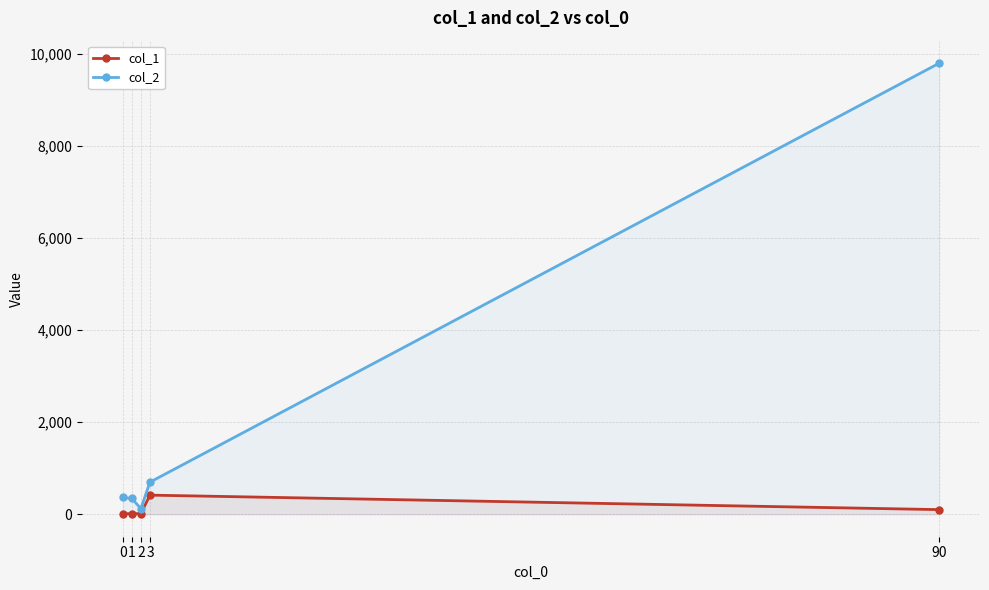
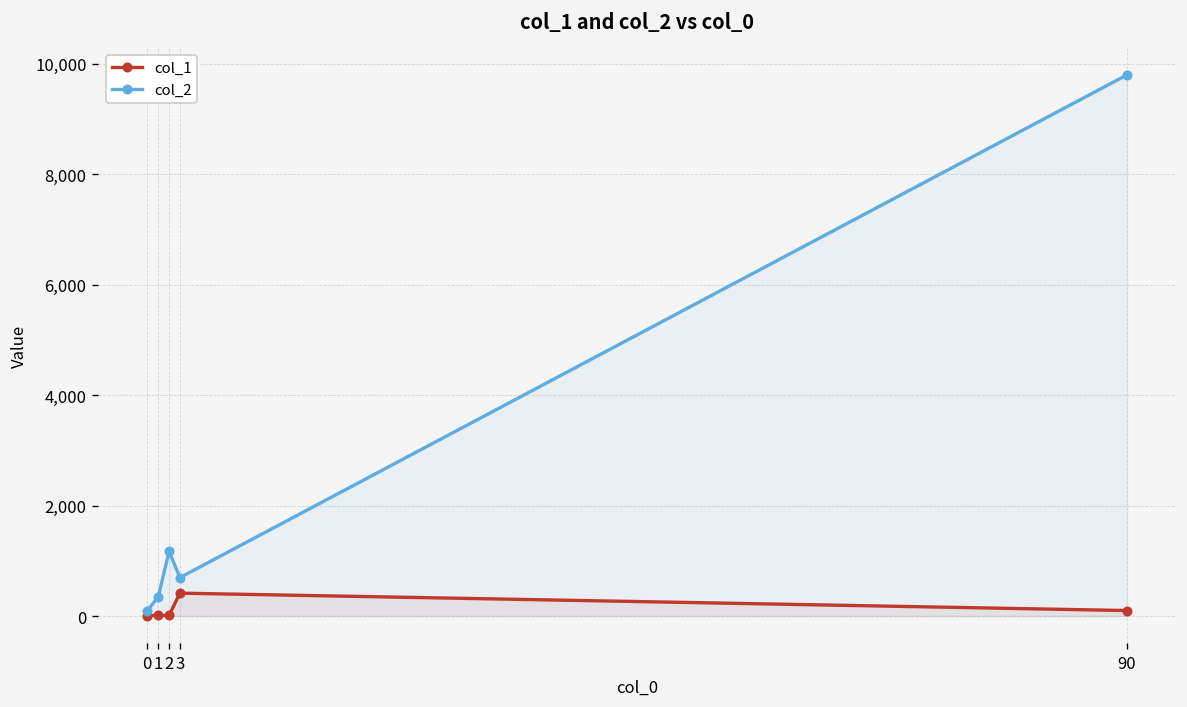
col_2, 0: 400 -> 100
col_2, 2: 100 -> 1,200
